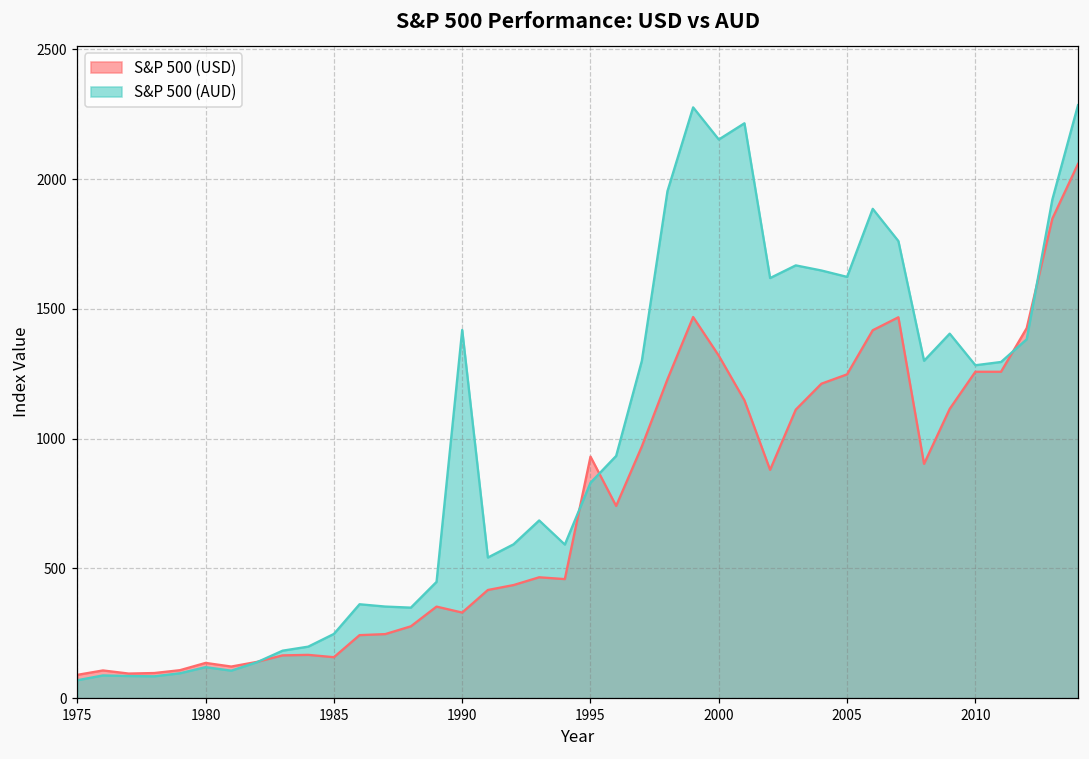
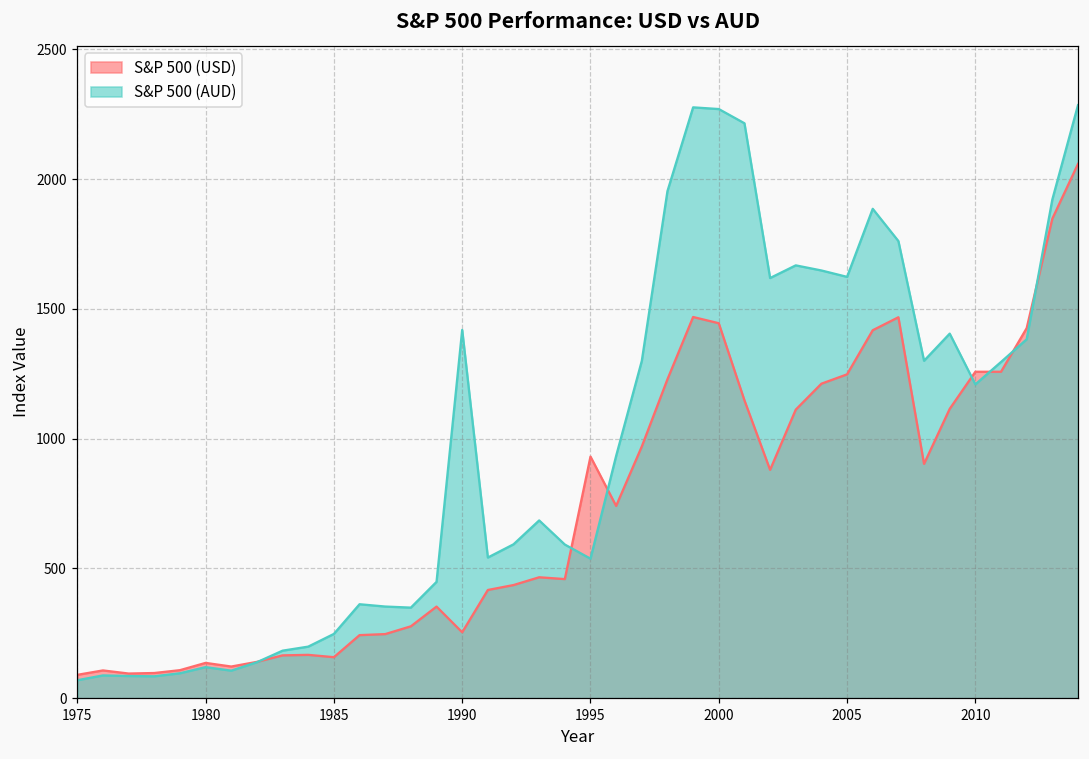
S&P 500 (USD), 1990: 330 -> 250
S&P 500 (AUD), 1995: 830 -> 540
S&P 500 (USD), 2000: 1320 -> 1450
S&P 500 (AUD), 2000: 2150 -> 2270
S&P 500 (AUD), 2010: 1280 -> 1210
